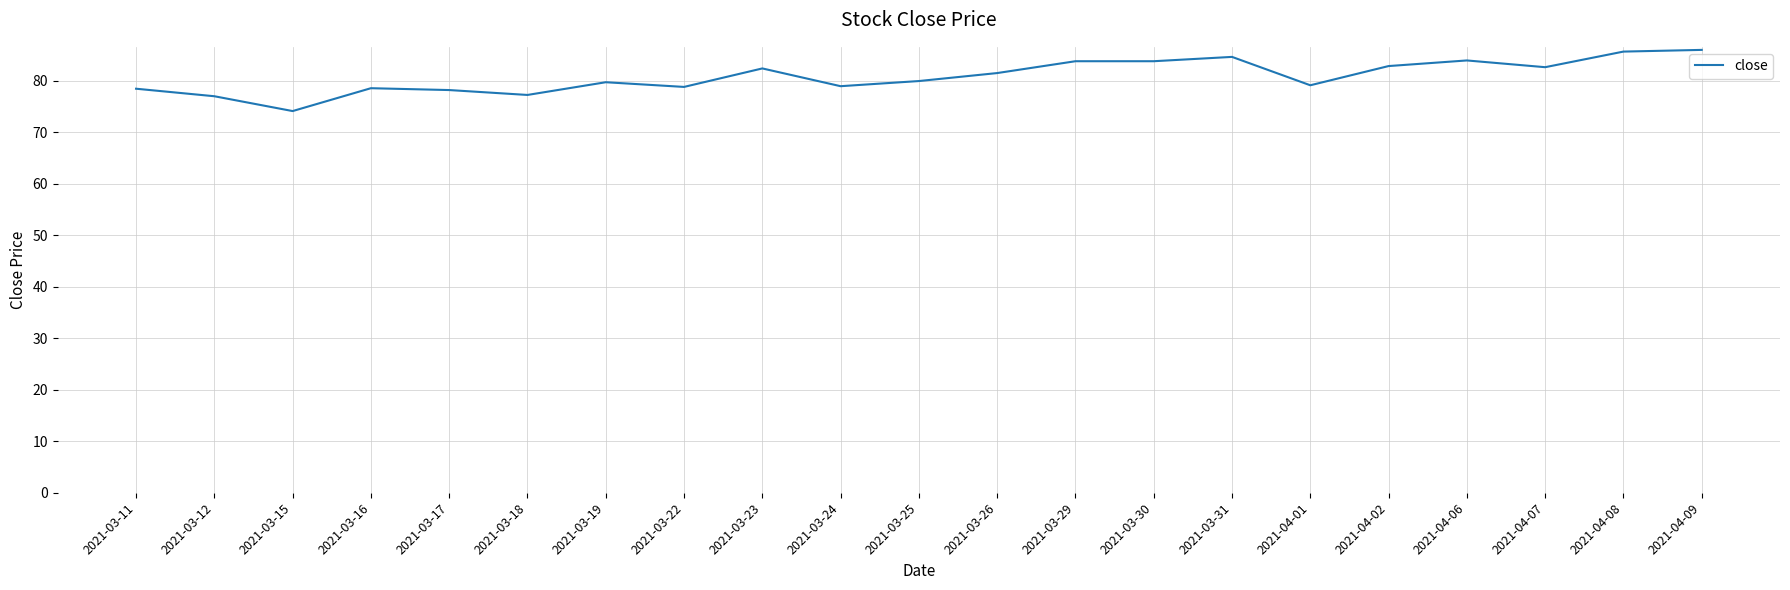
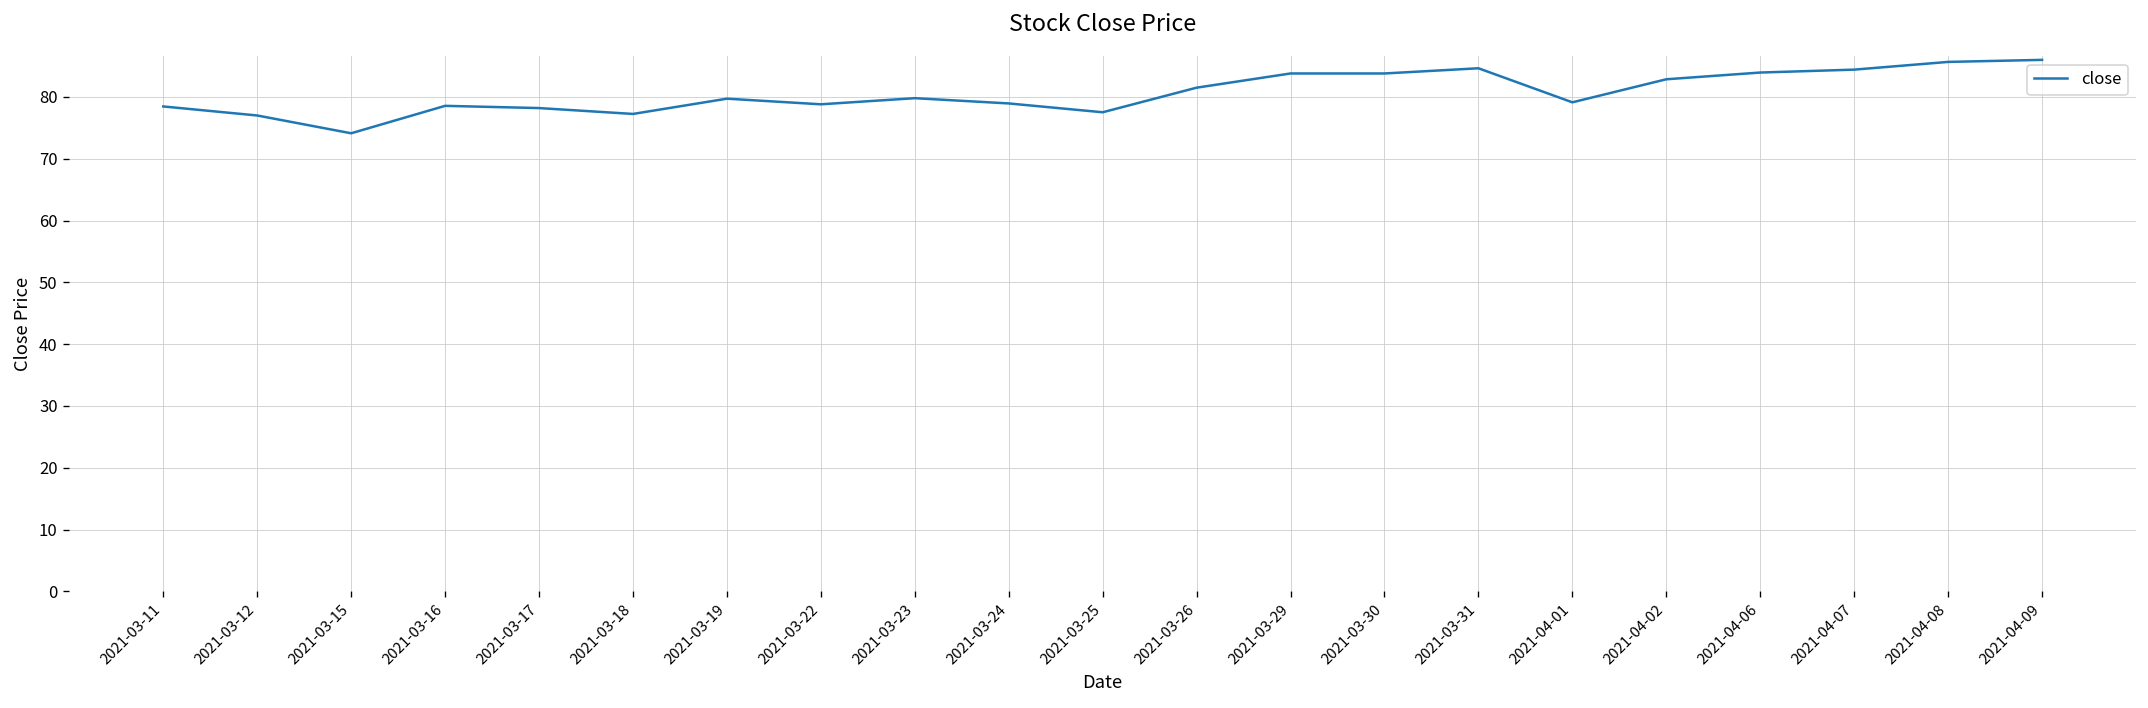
2021-03-23: 82 -> 80
2021-03-25: 80 -> 78
2021-04-07: 83 -> 84
